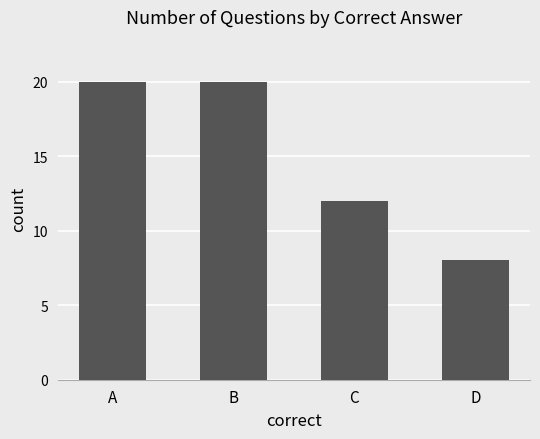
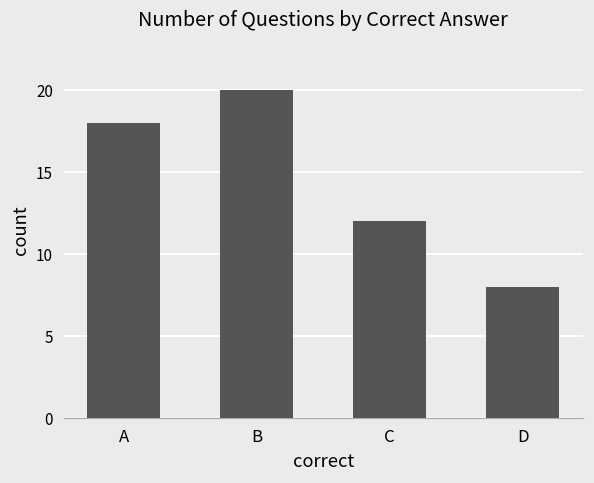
A: 20 -> 18
